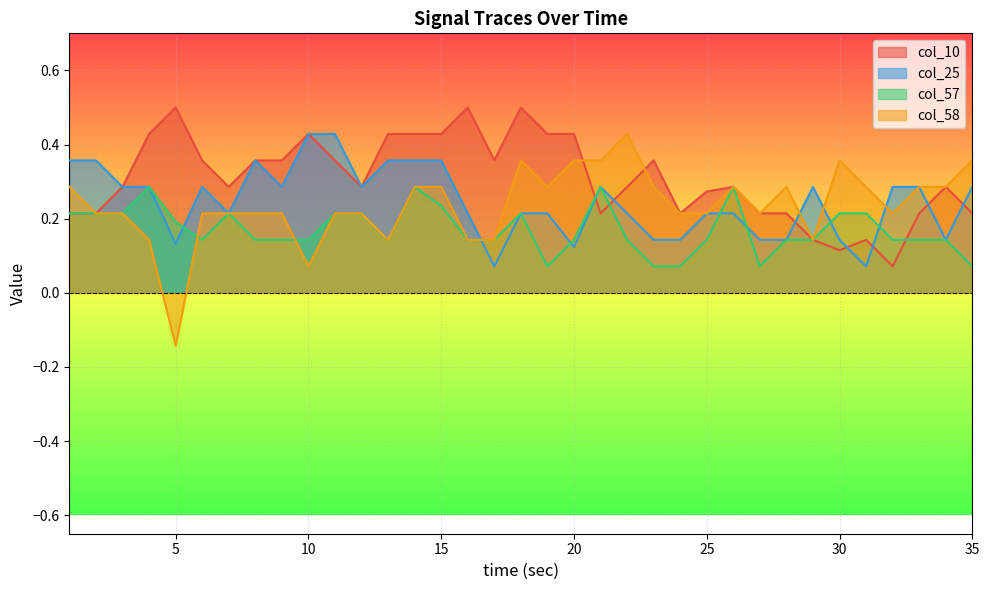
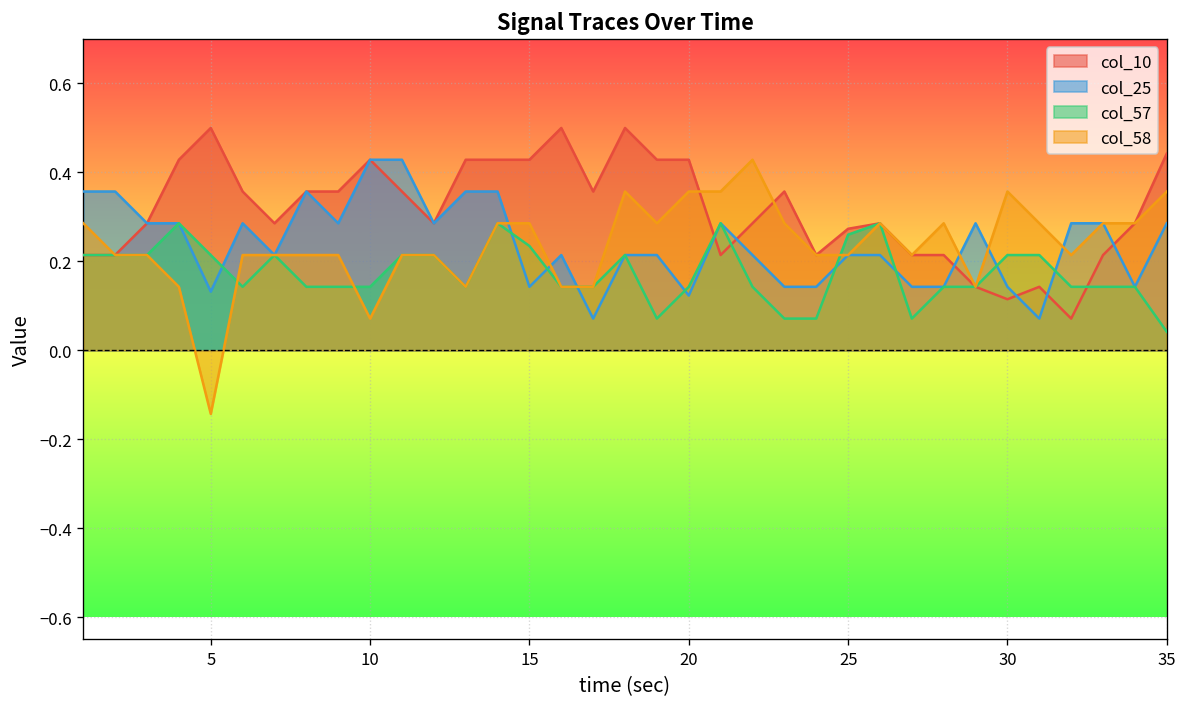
col_57, 5: 0.19 -> 0.21
col_25, 15: 0.36 -> 0.14
col_57, 25: 0.14 -> 0.26
col_10, 35: 0.21 -> 0.44
col_57, 35: 0.07 -> 0.04
